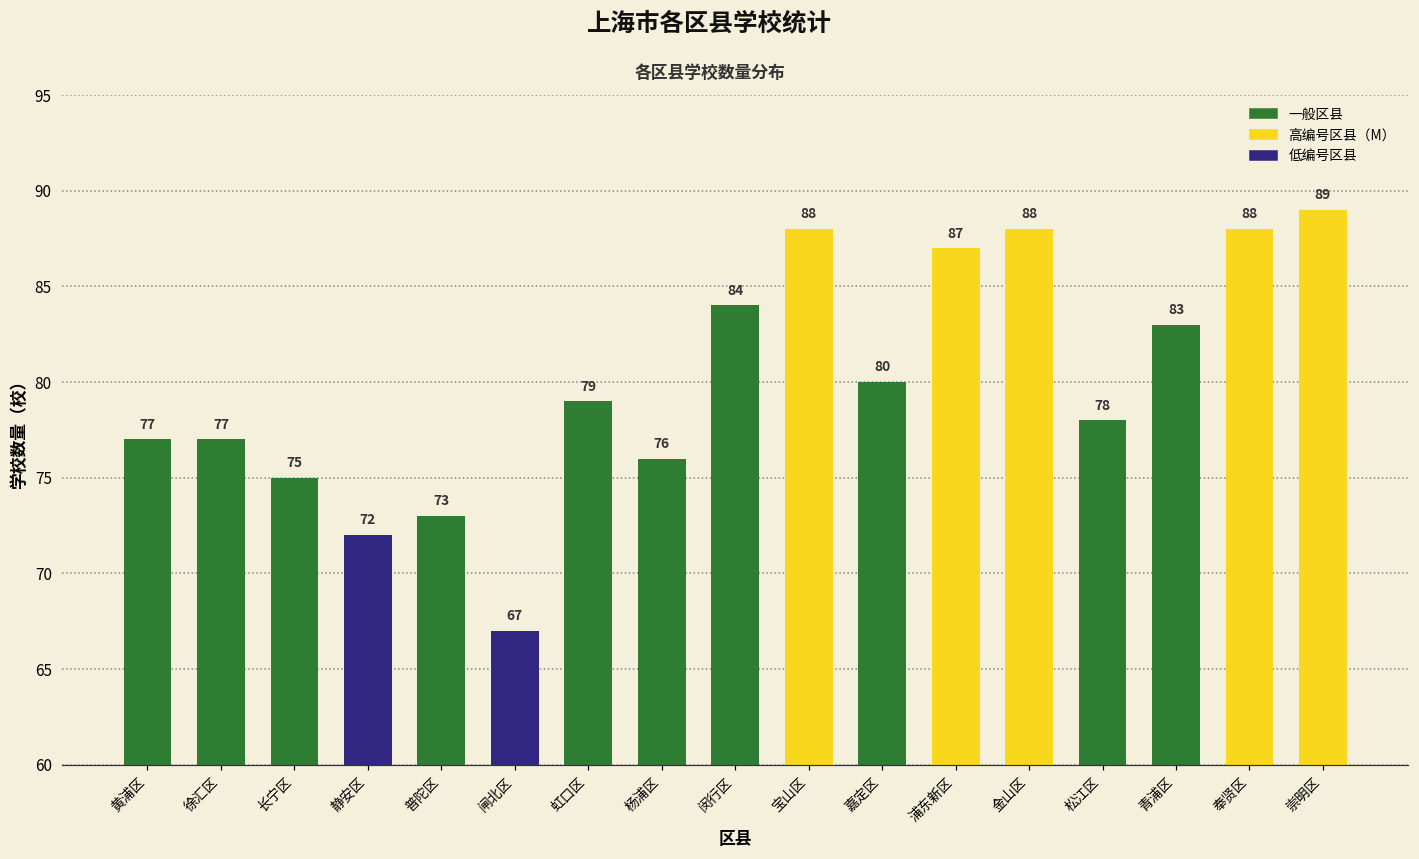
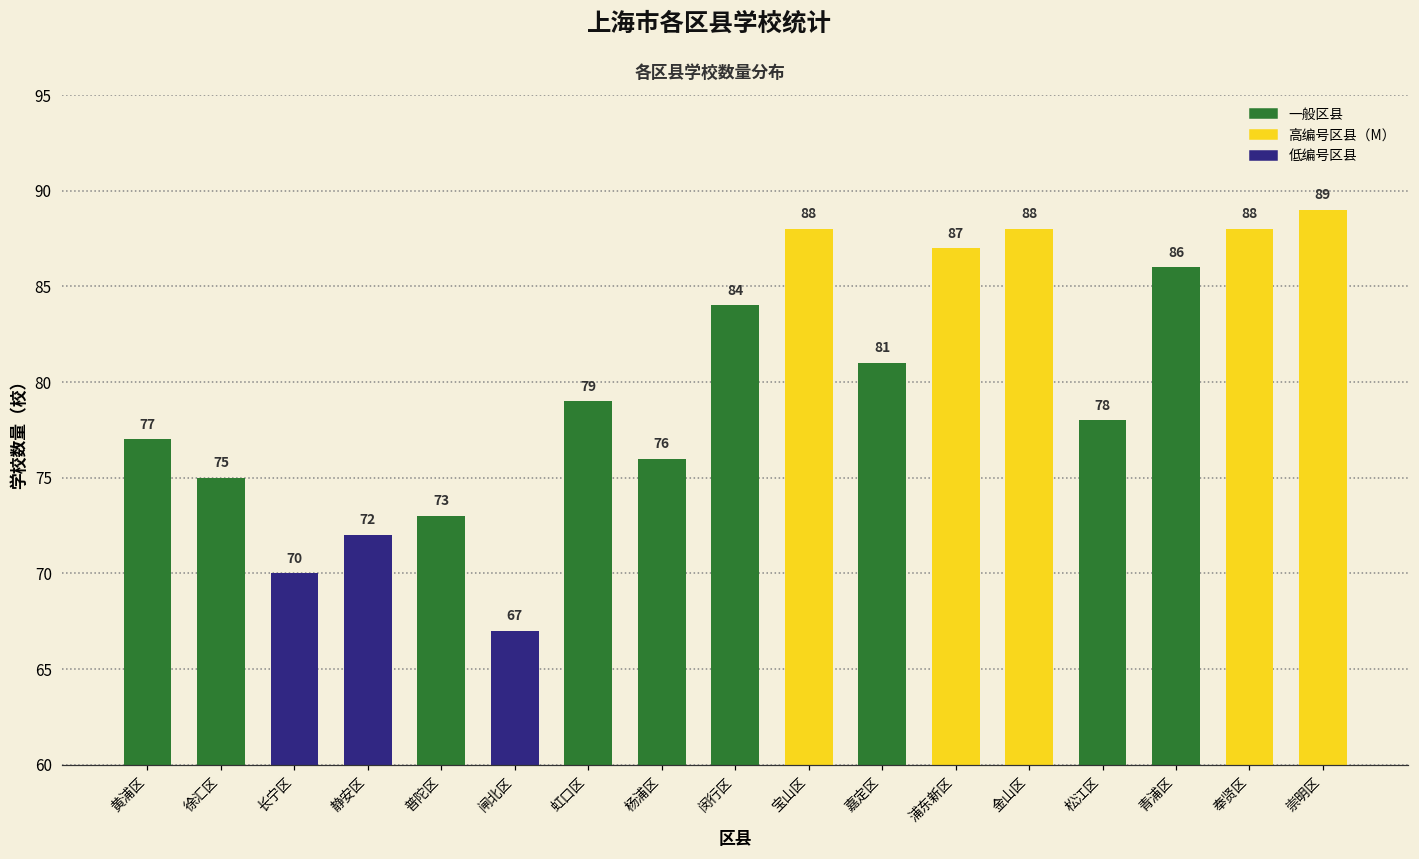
徐汇区: 77 -> 75
长宁区: 75 -> 70
嘉定区: 80 -> 81
青浦区: 83 -> 86
